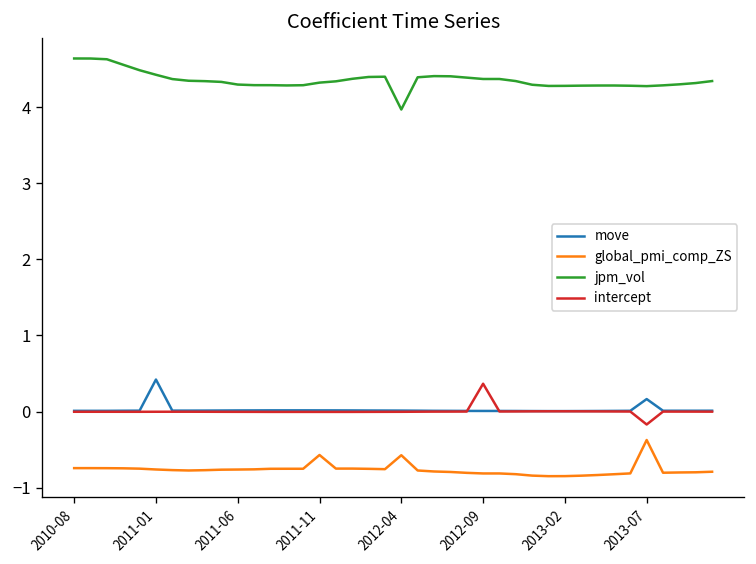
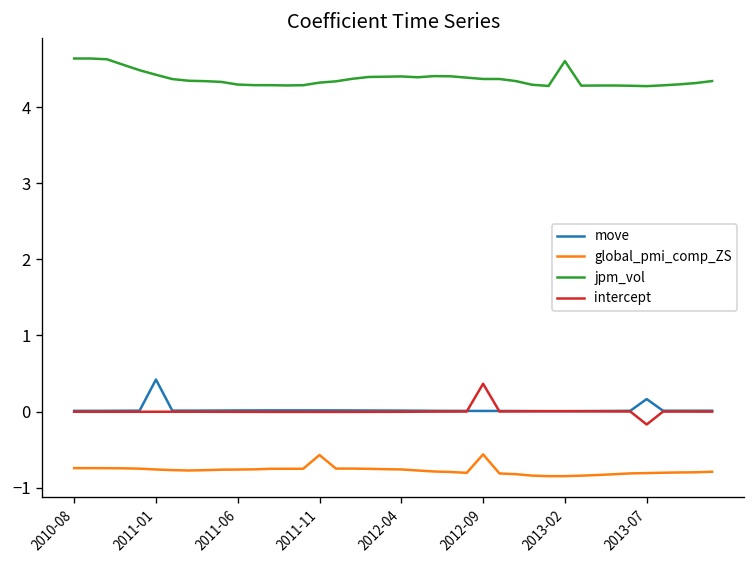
global_pmi_comp_ZS, 2012-04: -0.6 -> -0.8
jpm_vol, 2012-04: 4.0 -> 4.4
global_pmi_comp_ZS, 2012-09: -0.8 -> -0.6
jpm_vol, 2013-02: 4.3 -> 4.6
global_pmi_comp_ZS, 2013-07: -0.4 -> -0.8
